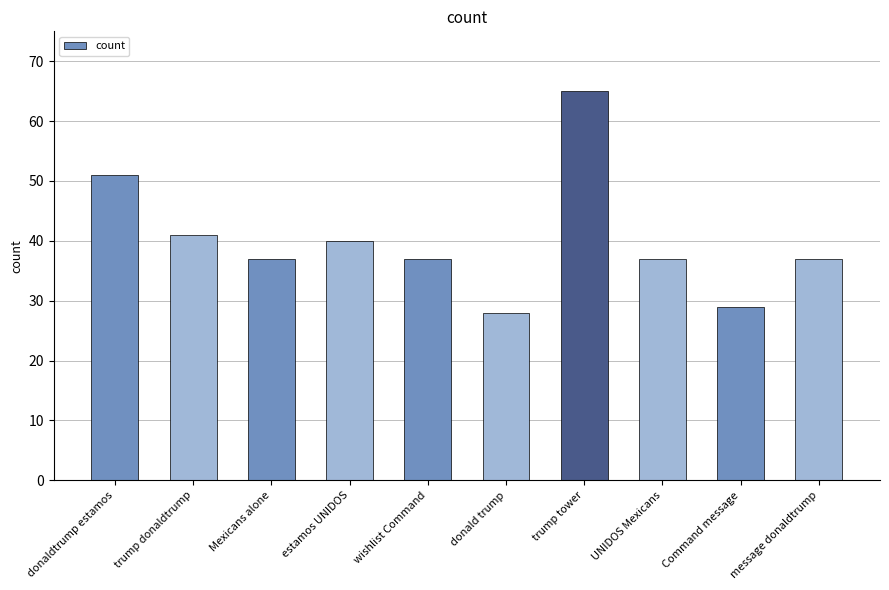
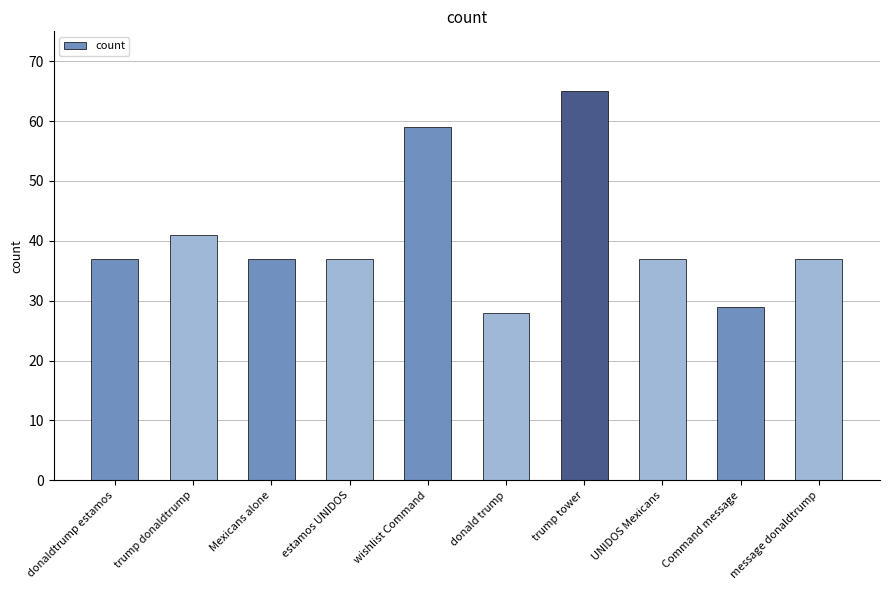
donaldtrump estamos: 51 -> 37
estamos UNIDOS: 40 -> 37
wishlist Command: 37 -> 59
